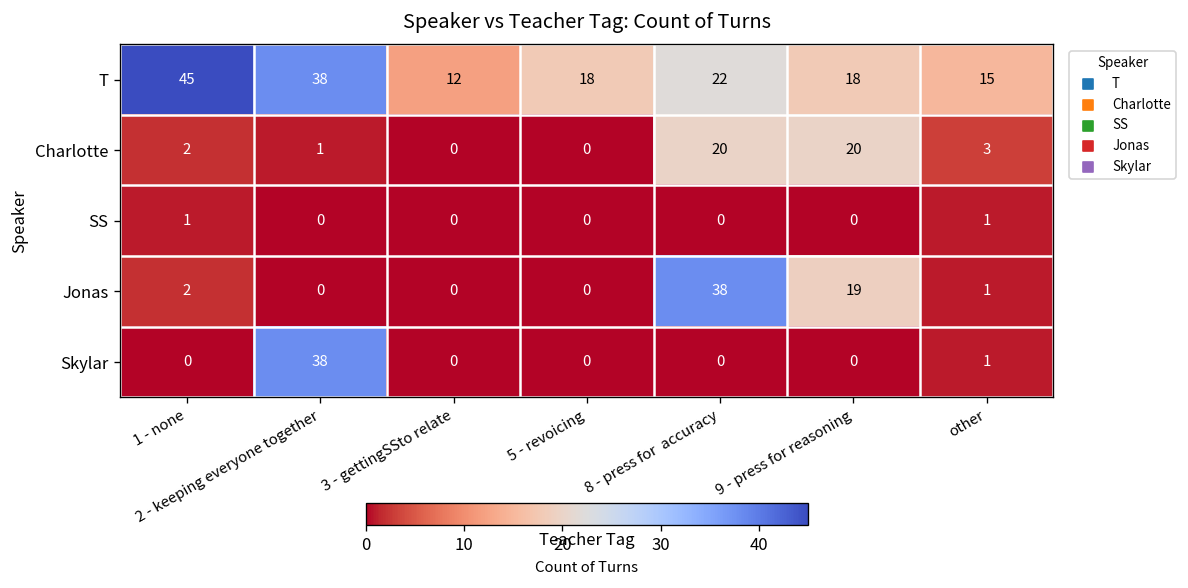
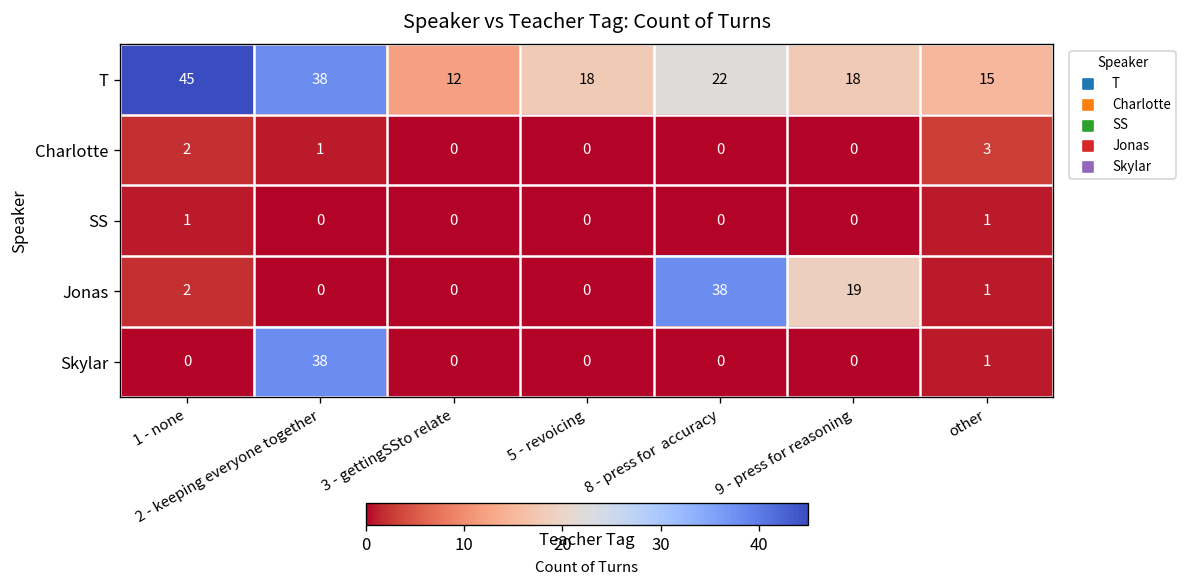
Charlotte, 8 - press for accuracy: 20 -> 0
Charlotte, 9 - press for reasoning: 20 -> 0
